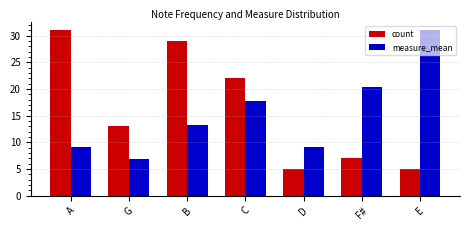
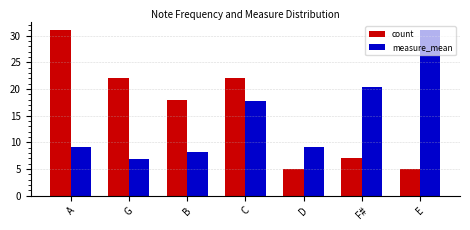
count, G: 13 -> 22
count, B: 29 -> 18
measure_mean, B: 13 -> 8
